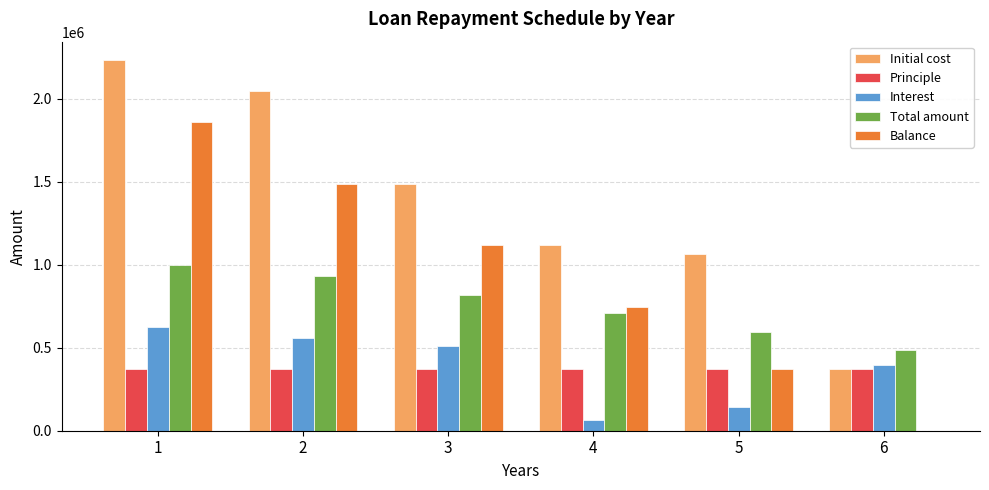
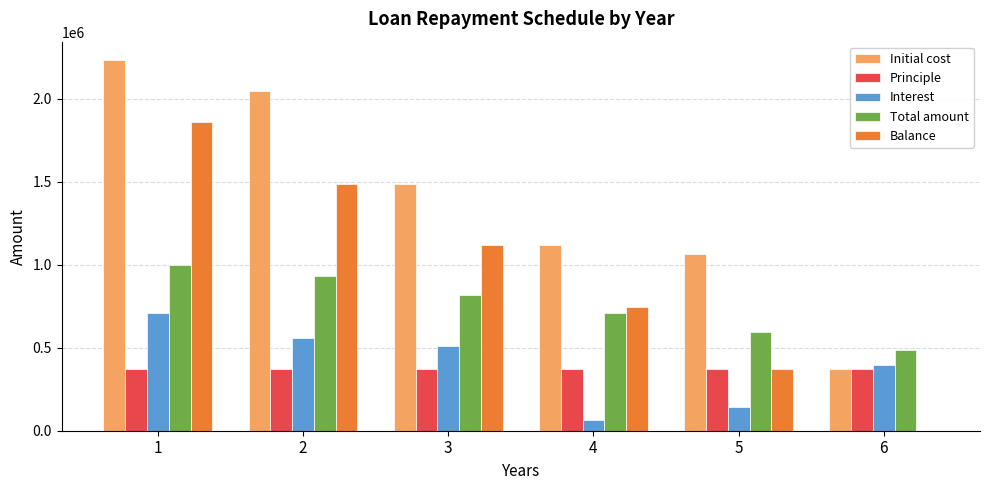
Interest, 1: 630000 -> 710000
